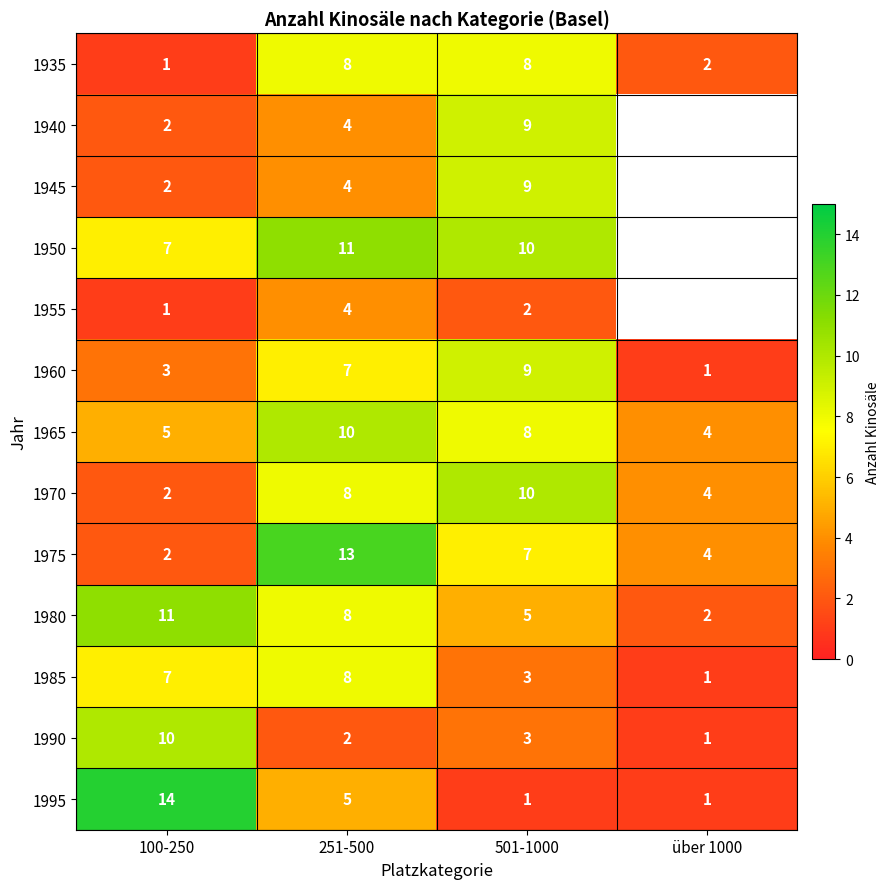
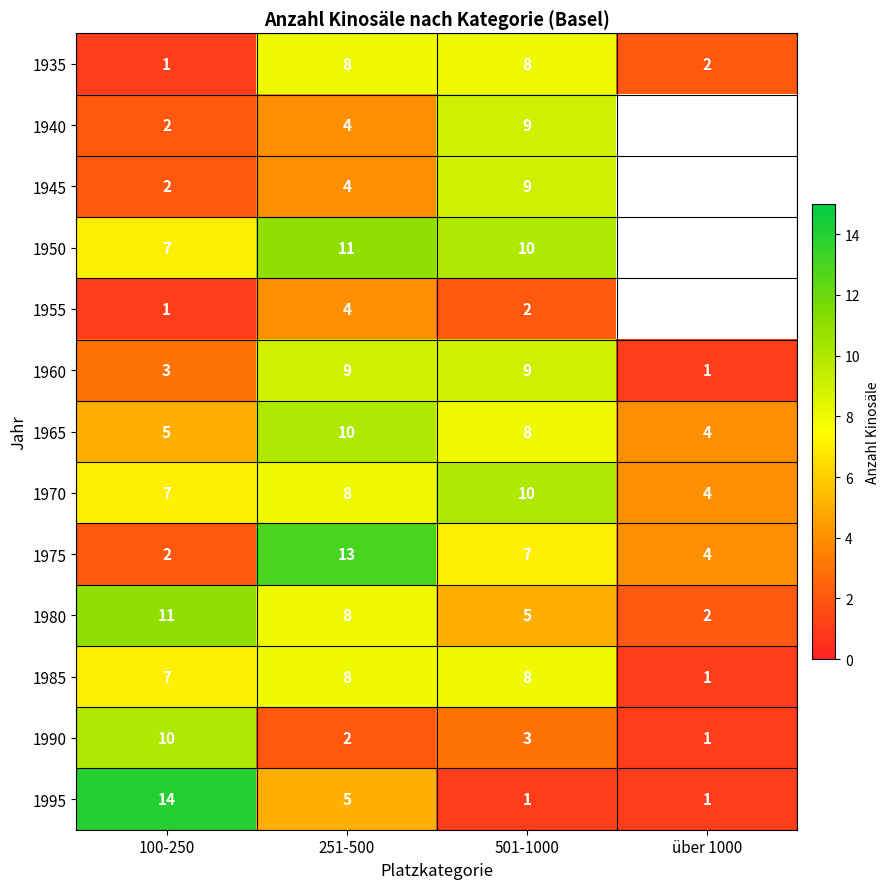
1960, 251-500: 7 -> 9
1970, 100-250: 2 -> 7
1985, 501-1000: 3 -> 8
